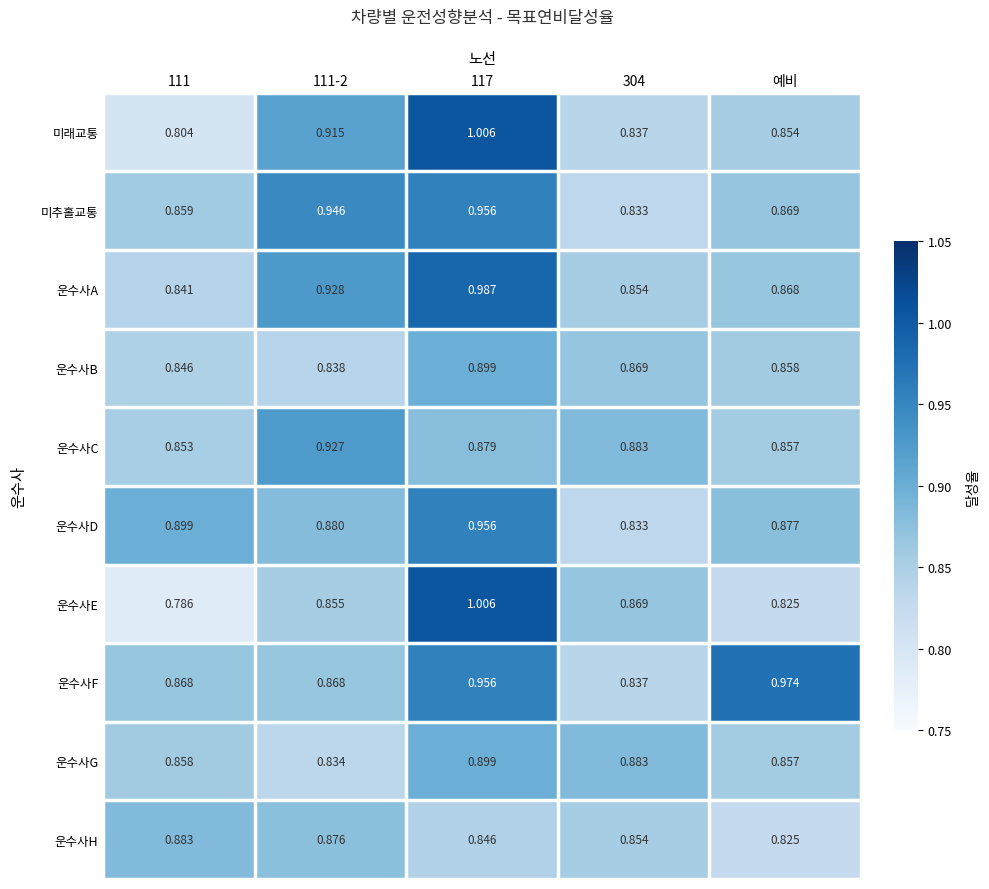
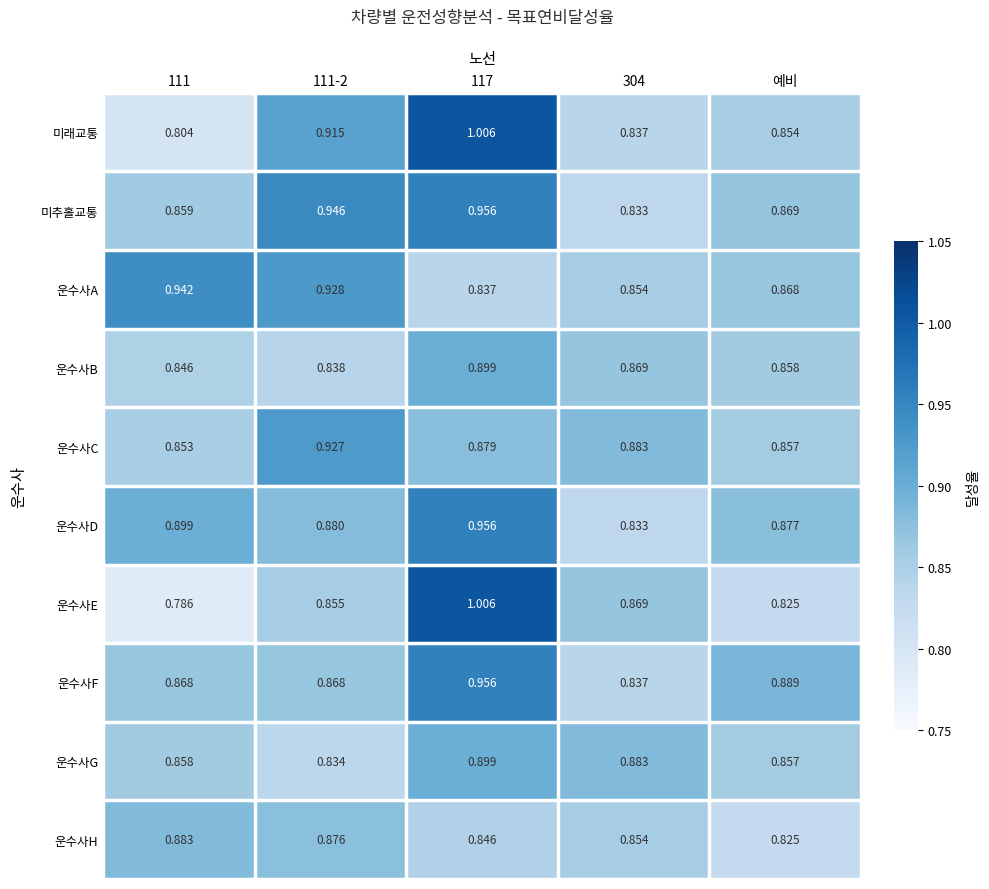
운수사A, 111: 0.841 -> 0.942
운수사A, 117: 0.987 -> 0.837
운수사F, 예비: 0.974 -> 0.889
